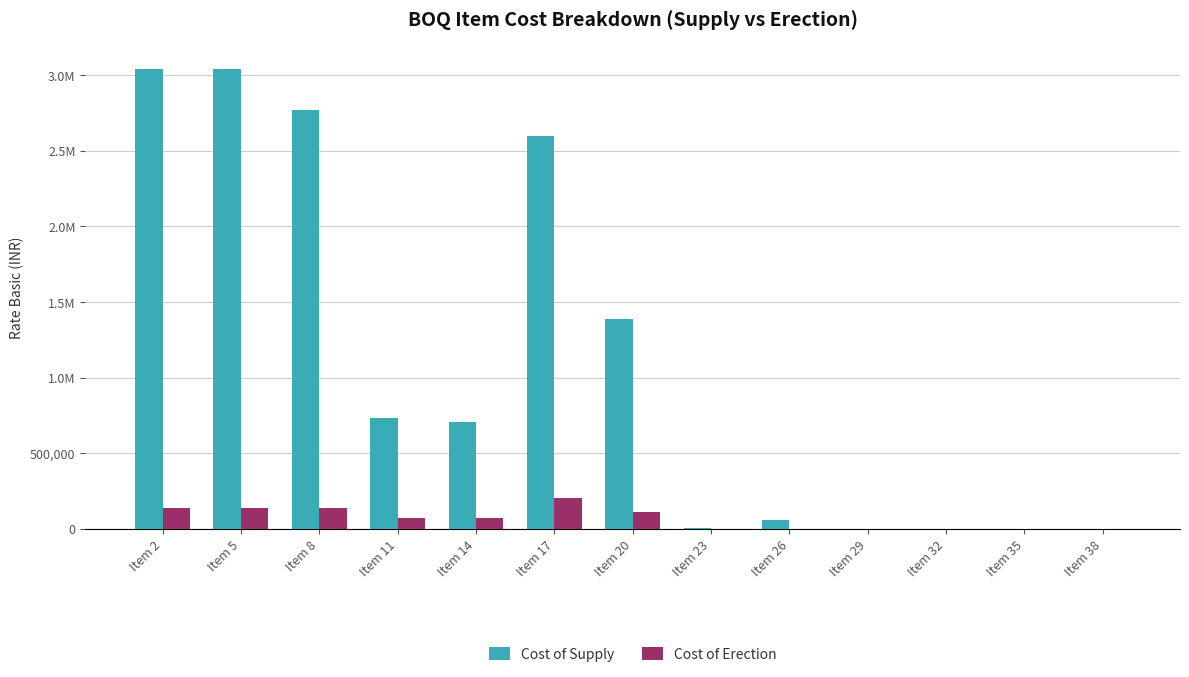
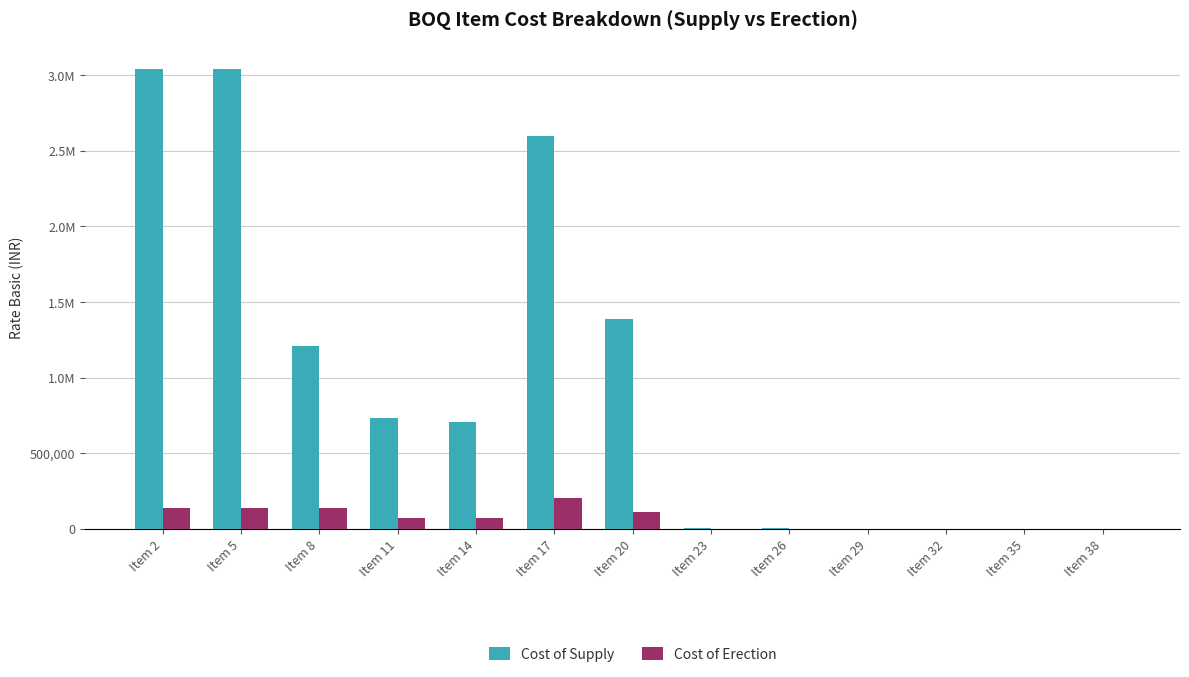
Cost of Supply, Item 8: 2,770,000 -> 1,210,000
Cost of Supply, Item 26: 60,000 -> 0
